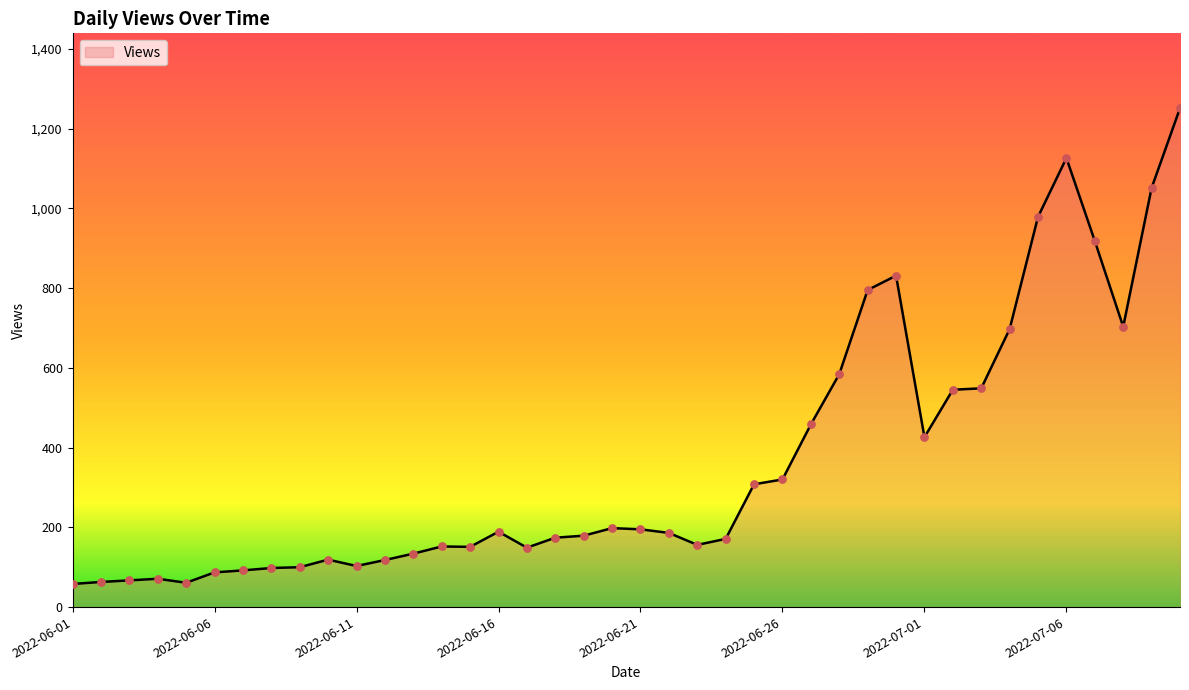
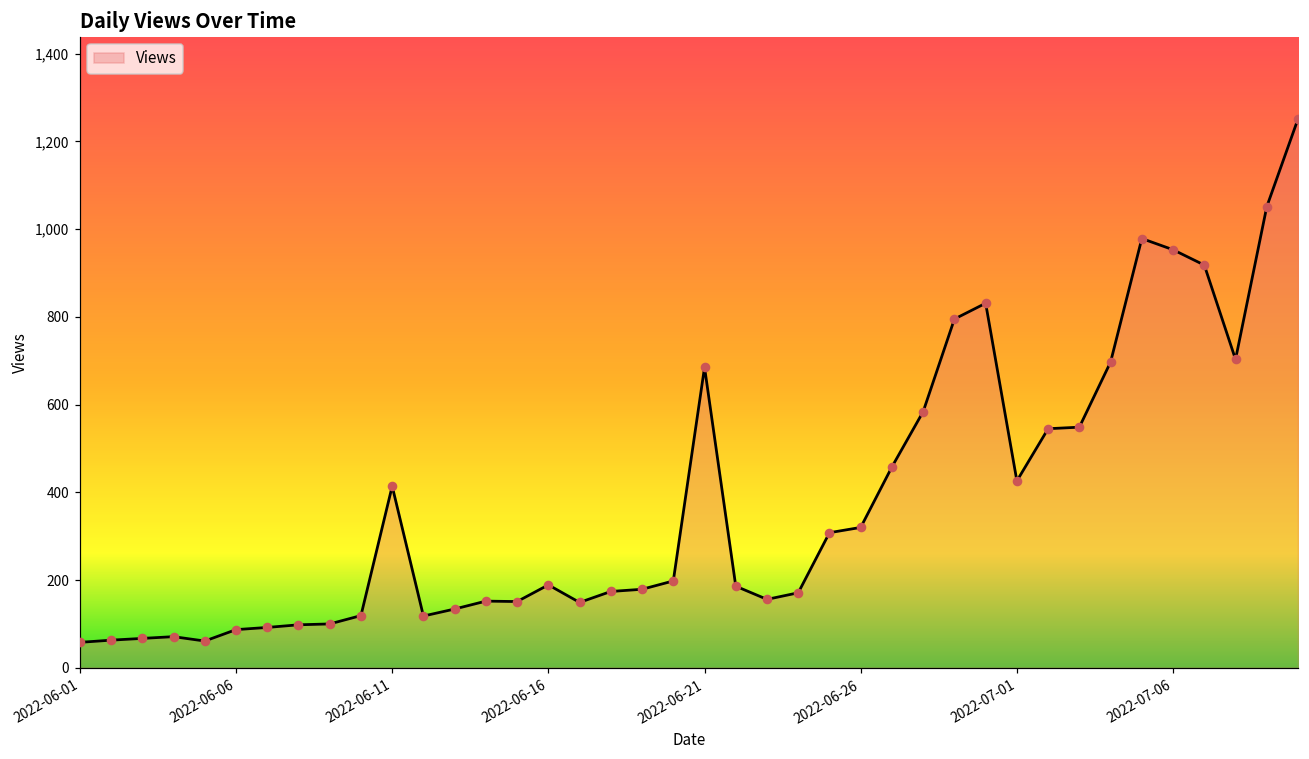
2022-06-11: 100 -> 410
2022-06-21: 200 -> 690
2022-07-06: 1,130 -> 950
